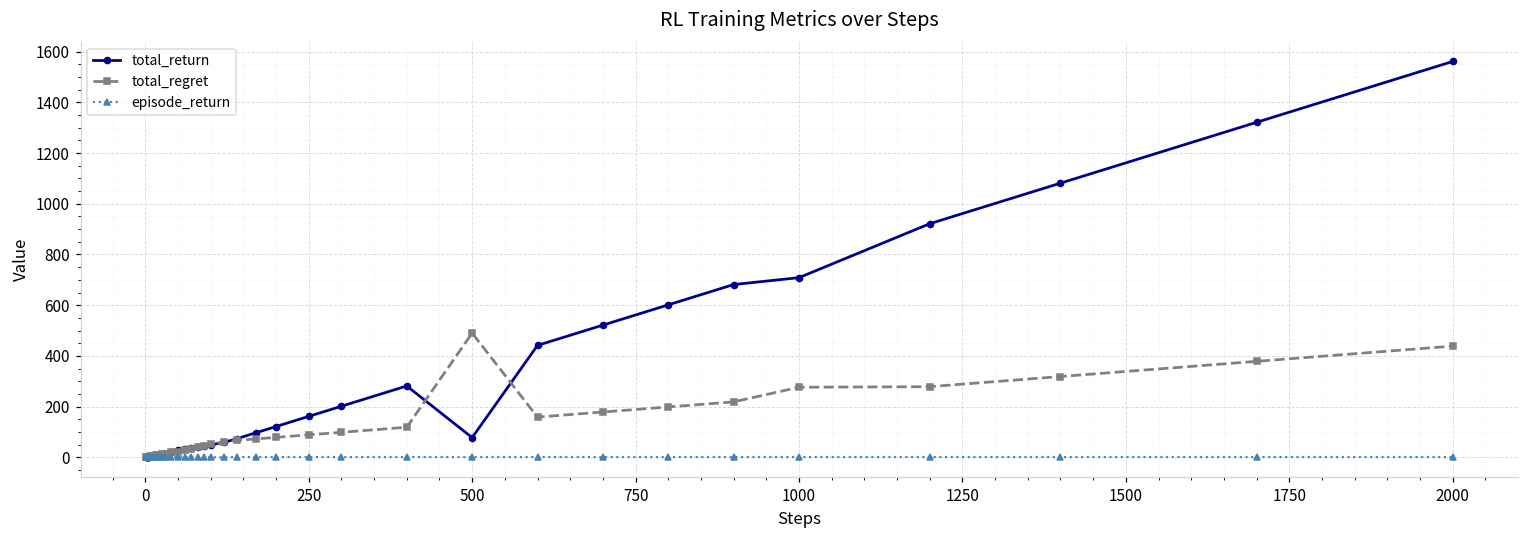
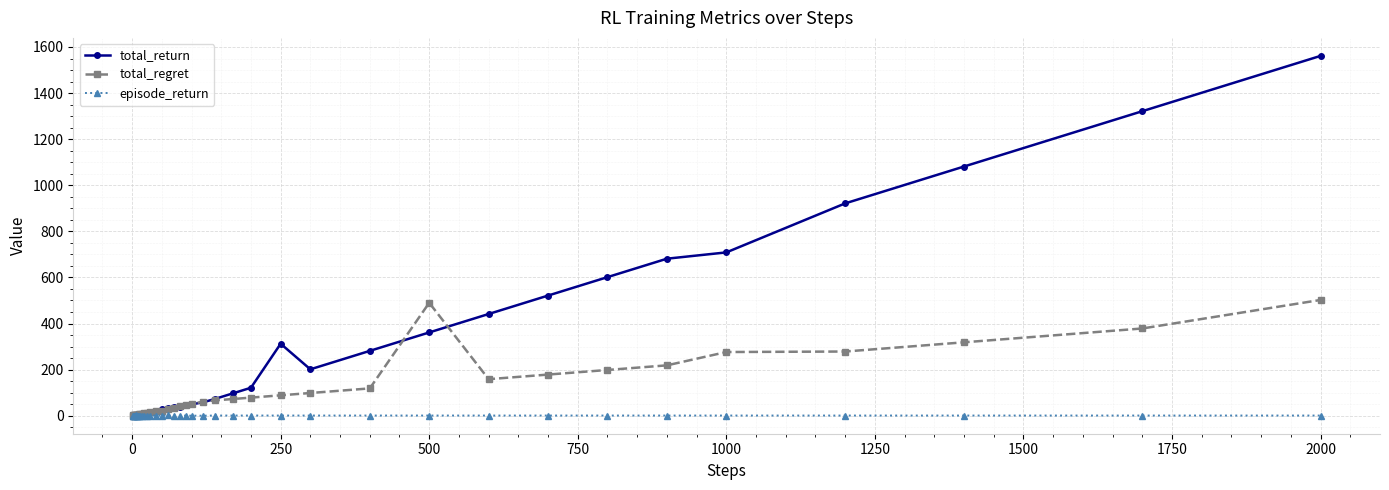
total_return, 250: 160 -> 310
total_return, 500: 80 -> 360
total_regret, 2000: 440 -> 500
